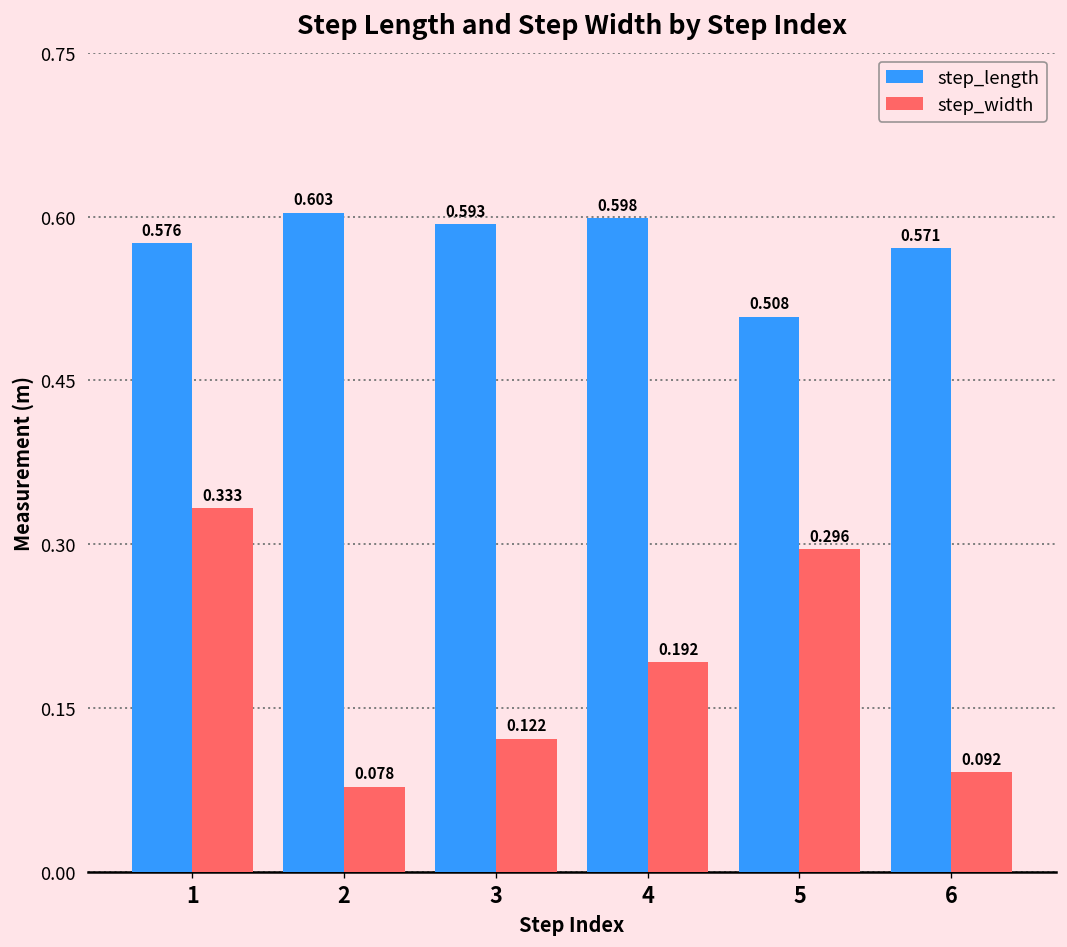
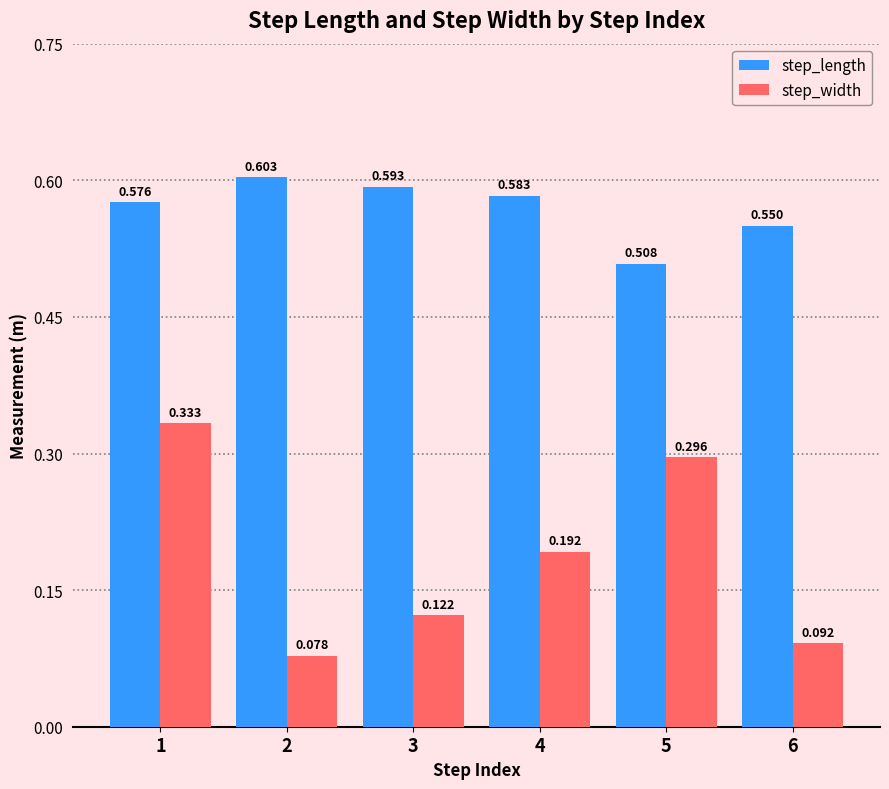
step_length, 4: 0.598 -> 0.583
step_length, 6: 0.571 -> 0.550
